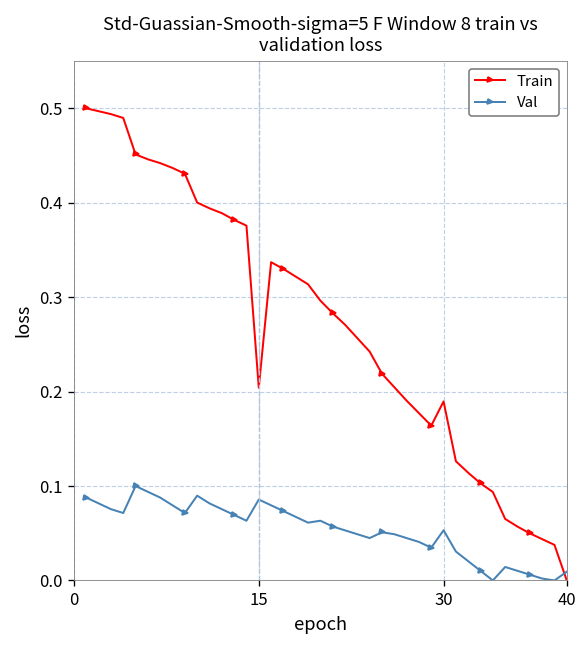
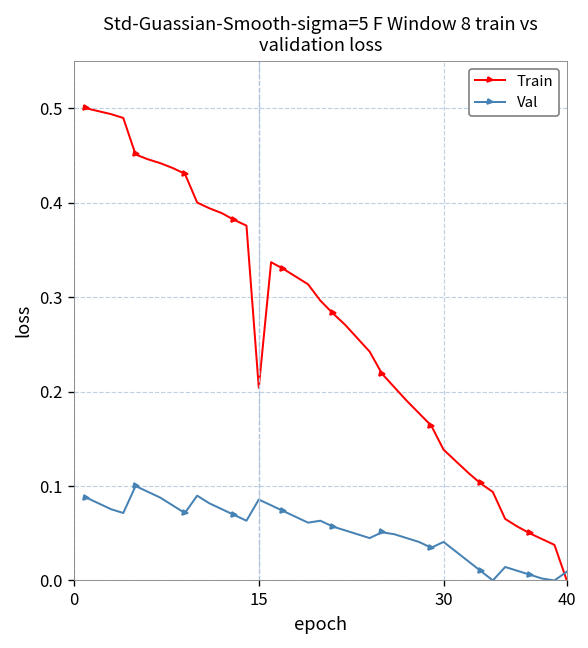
Train, 30: 0.19 -> 0.14
Val, 30: 0.05 -> 0.04
